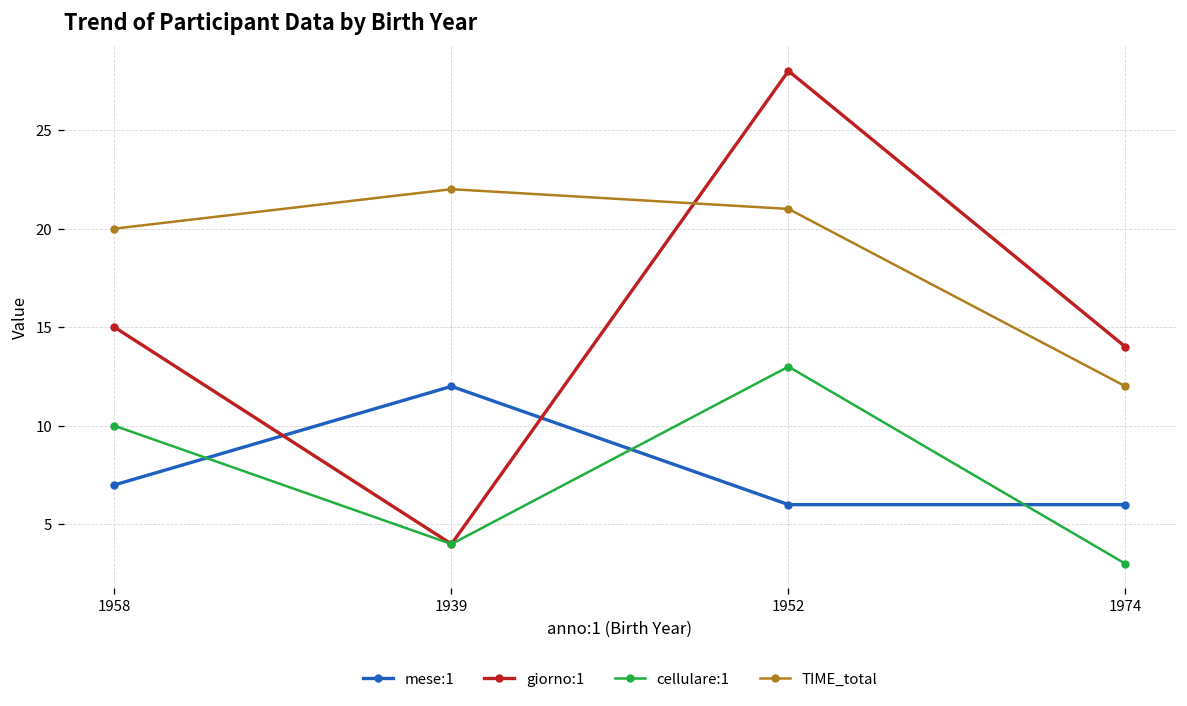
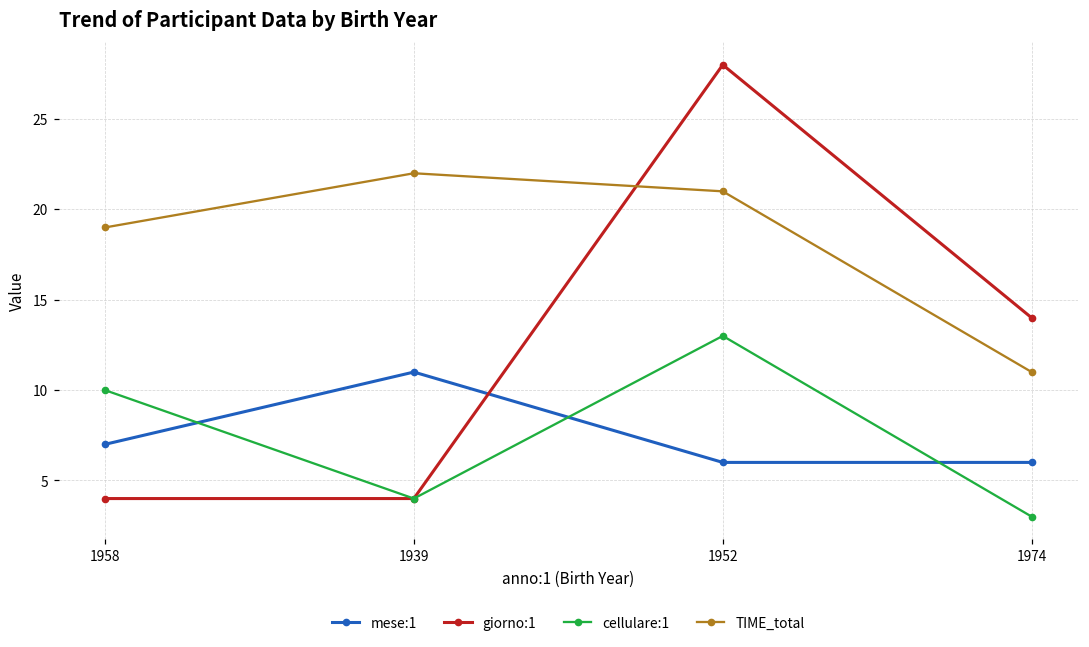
giorno:1, 1958: 15 -> 4
TIME_total, 1958: 20 -> 19
mese:1, 1939: 12 -> 11
TIME_total, 1974: 12 -> 11
